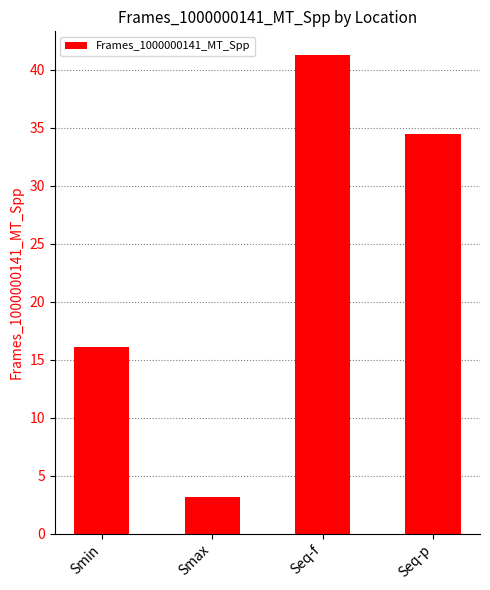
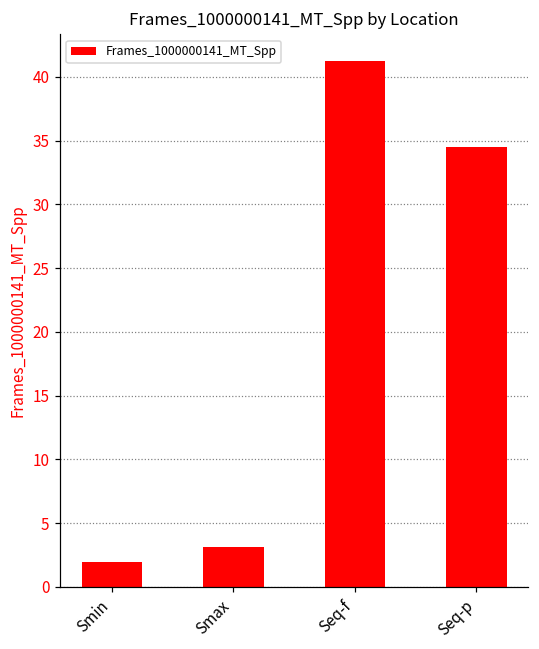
Smin: 16.0 -> 2.0
